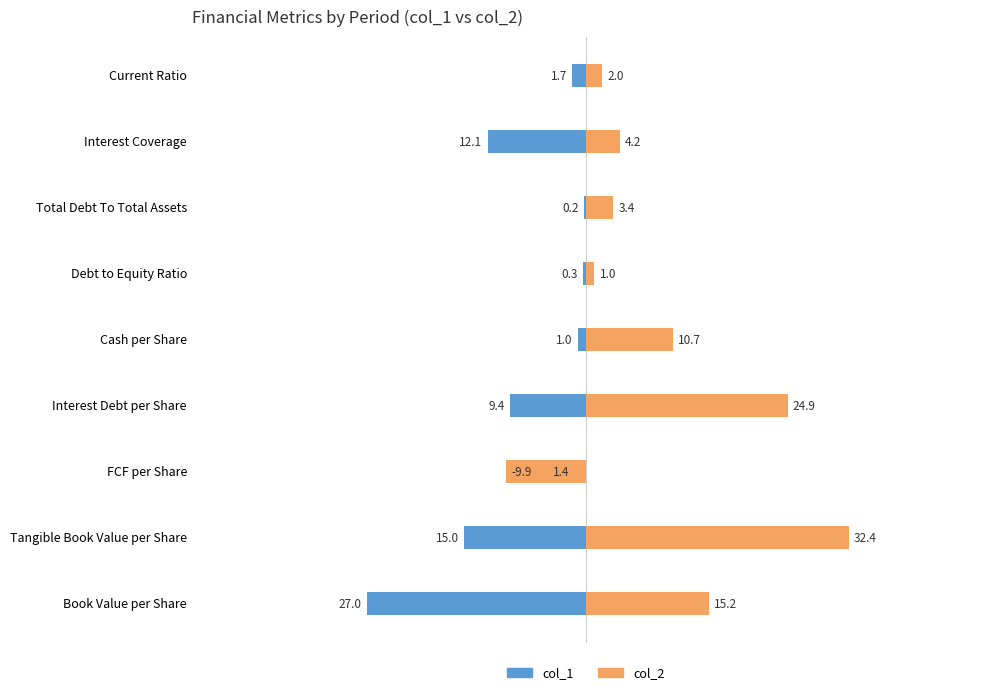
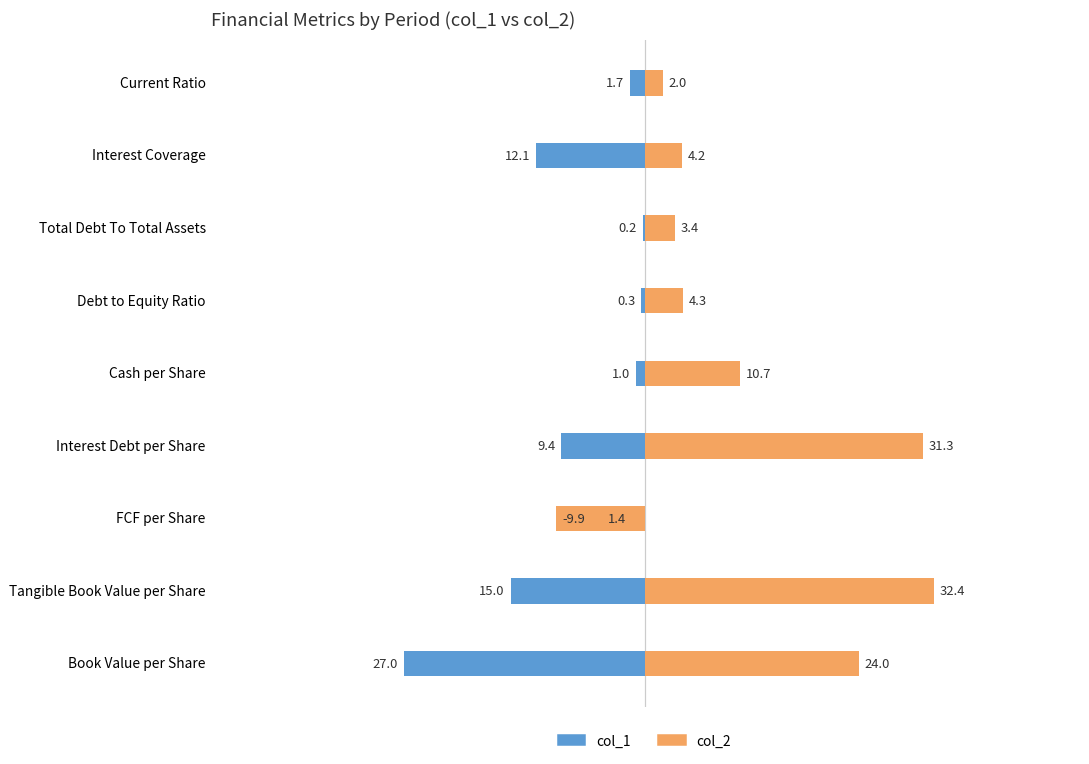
col_2, Debt to Equity Ratio: 1.0 -> 4.3
col_2, Interest Debt per Share: 24.9 -> 31.3
col_2, Book Value per Share: 15.2 -> 24.0
